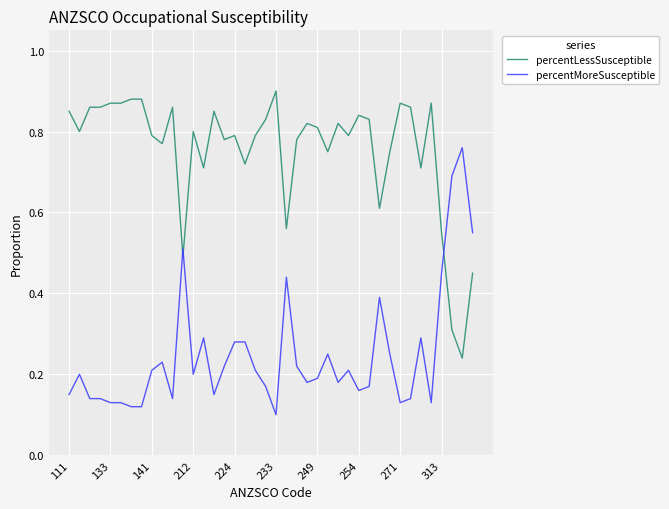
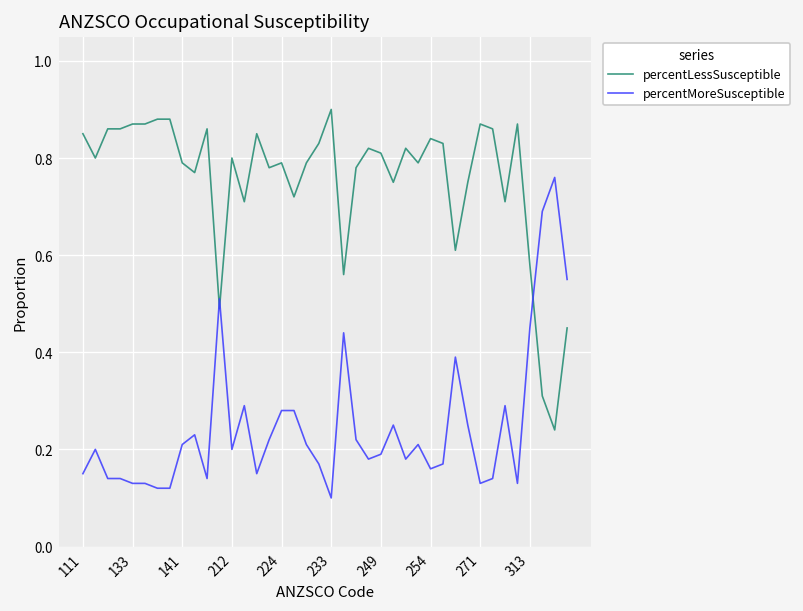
percentLessSusceptible, 313: 0.55 -> 0.58
